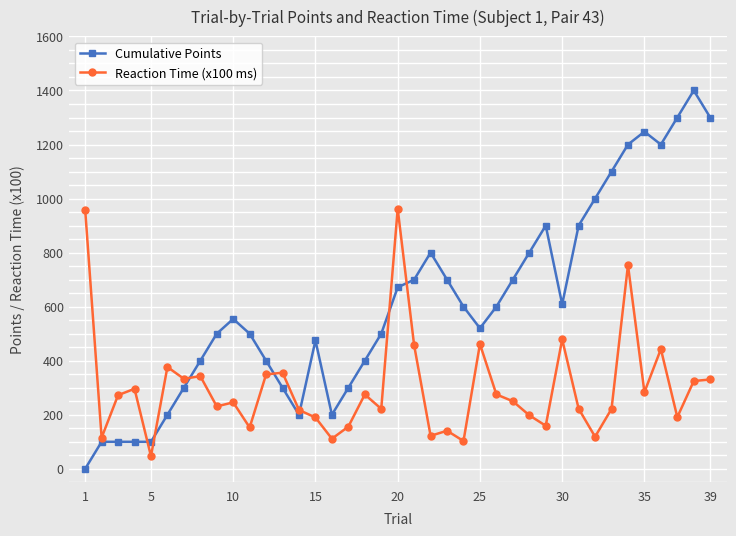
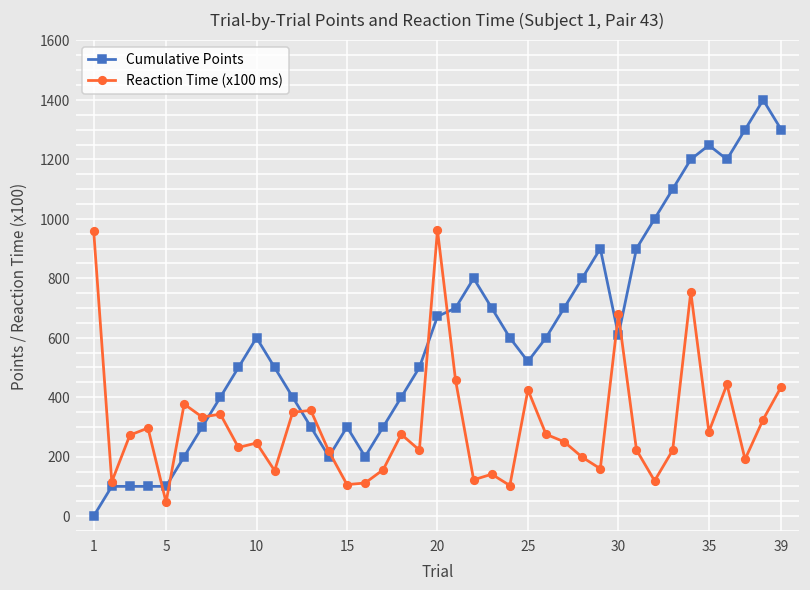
Cumulative Points, 10: 550 -> 600
Cumulative Points, 15: 480 -> 300
Reaction Time (x100 ms), 15: 190 -> 110
Reaction Time (x100 ms), 25: 460 -> 420
Reaction Time (x100 ms), 30: 480 -> 680
Reaction Time (x100 ms), 39: 330 -> 440
